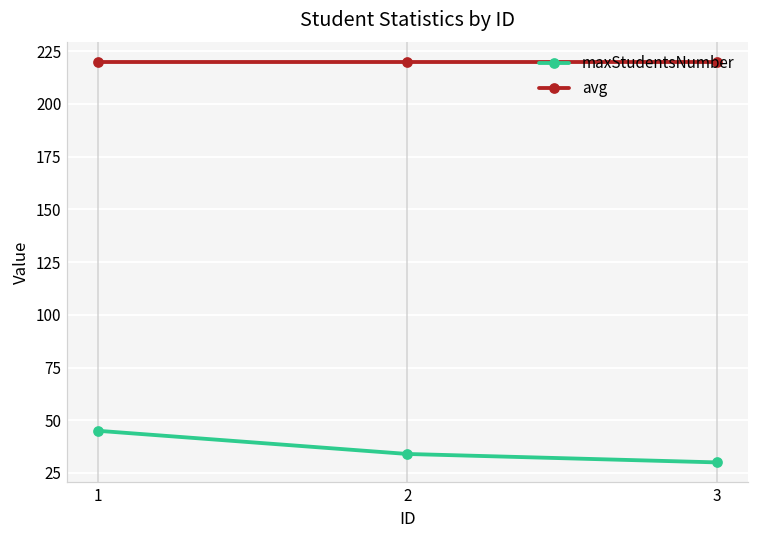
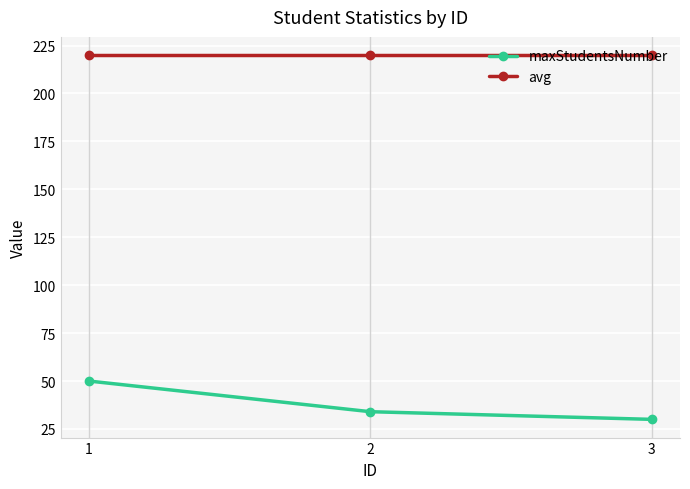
maxStudentsNumber, 1: 45 -> 50
